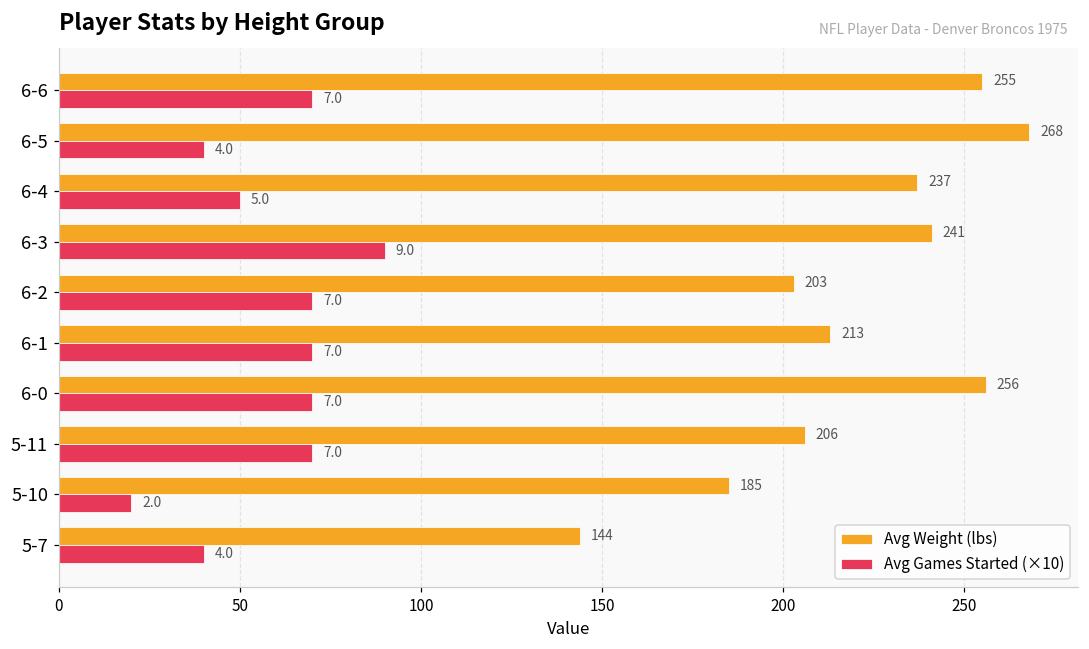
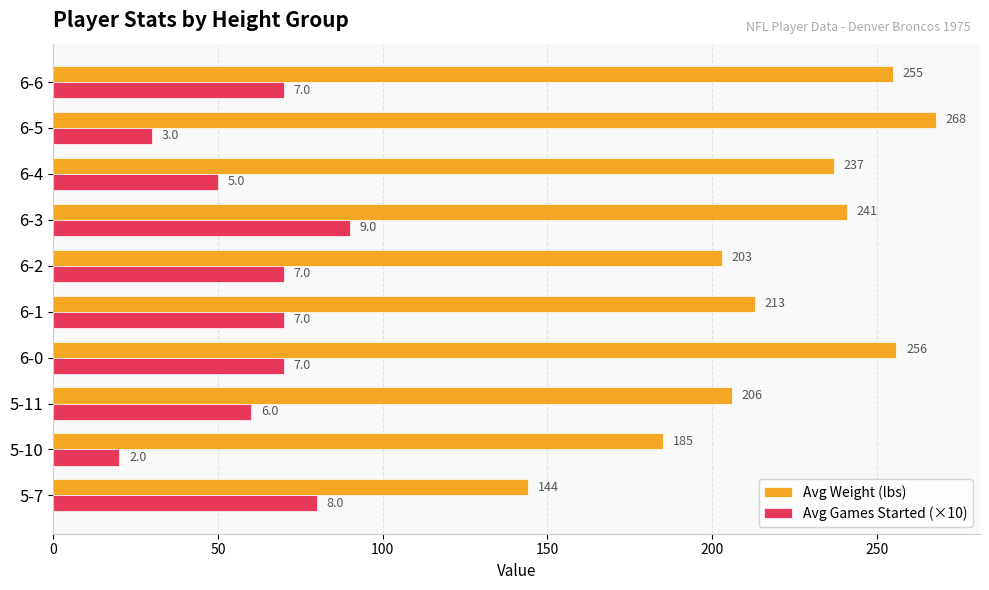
Avg Games Started (×10), 6-5: 4.0 -> 3.0
Avg Games Started (×10), 5-11: 7.0 -> 6.0
Avg Games Started (×10), 5-7: 4.0 -> 8.0
